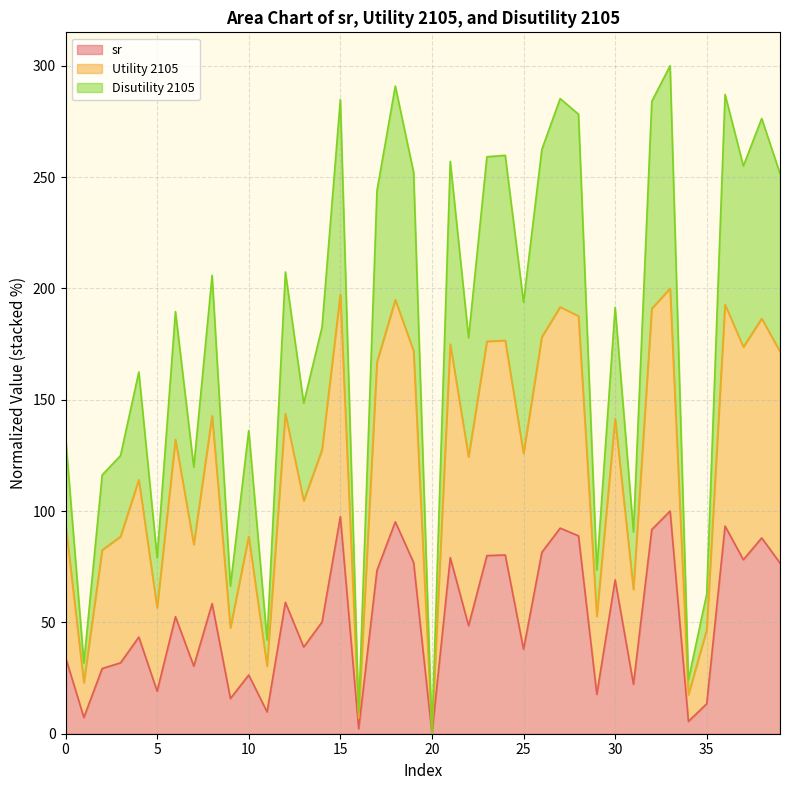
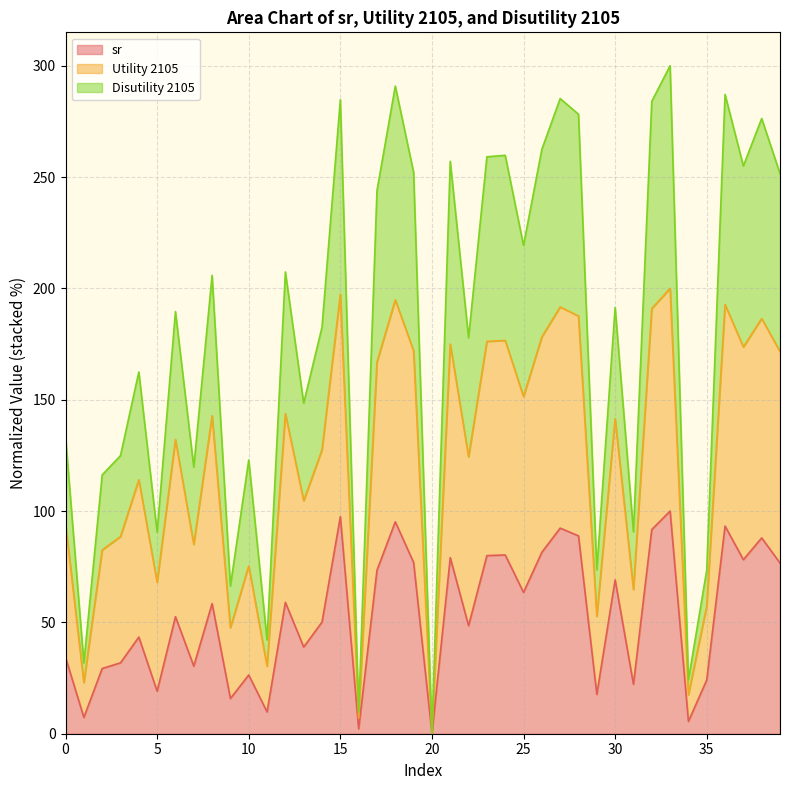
Utility 2105, 5: 37 -> 49
Utility 2105, 10: 62 -> 49
sr, 25: 38 -> 63
sr, 35: 13 -> 24
